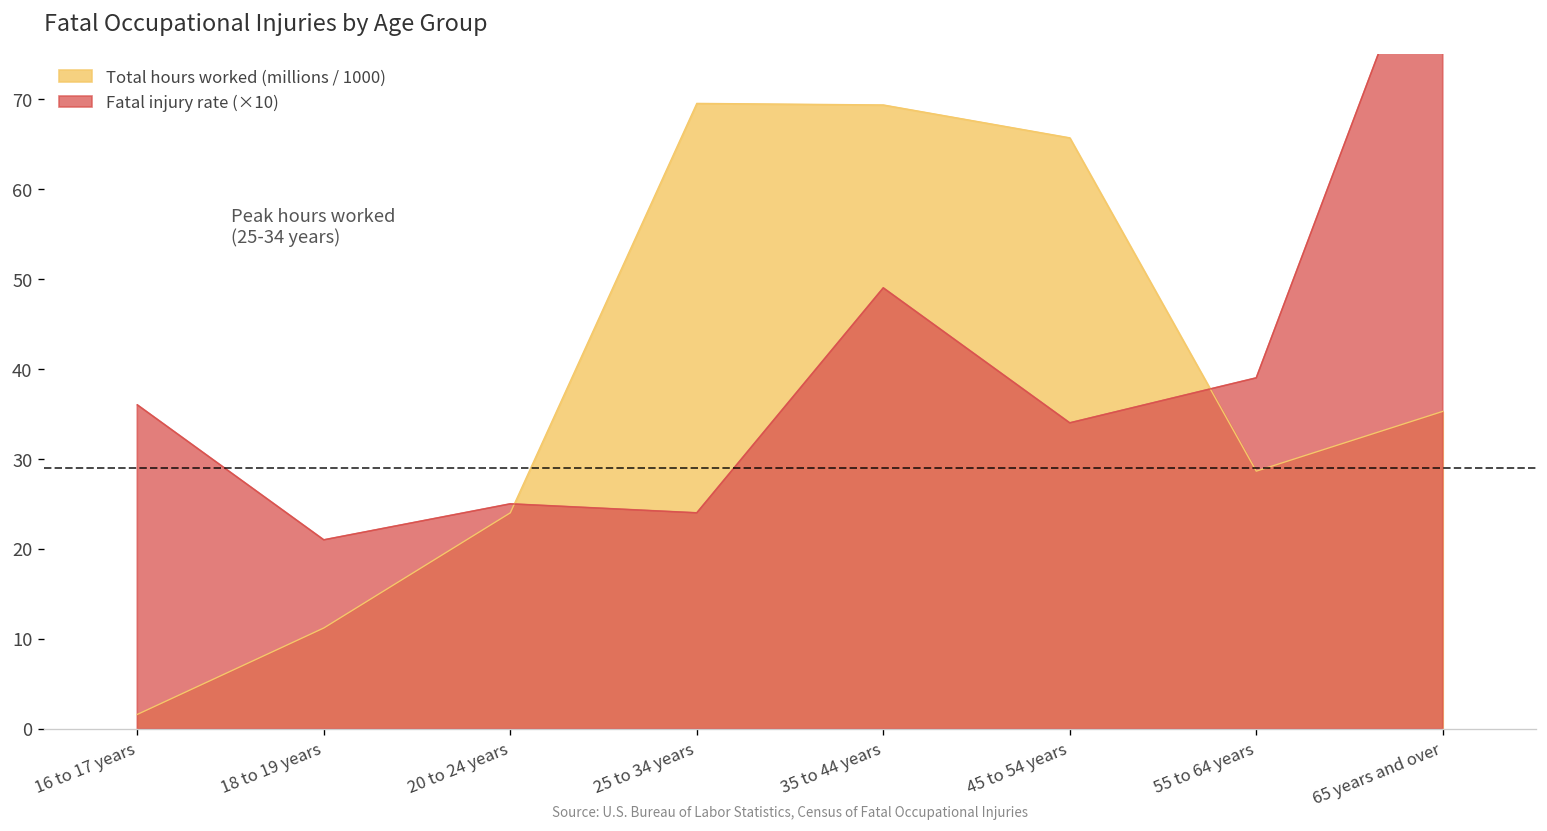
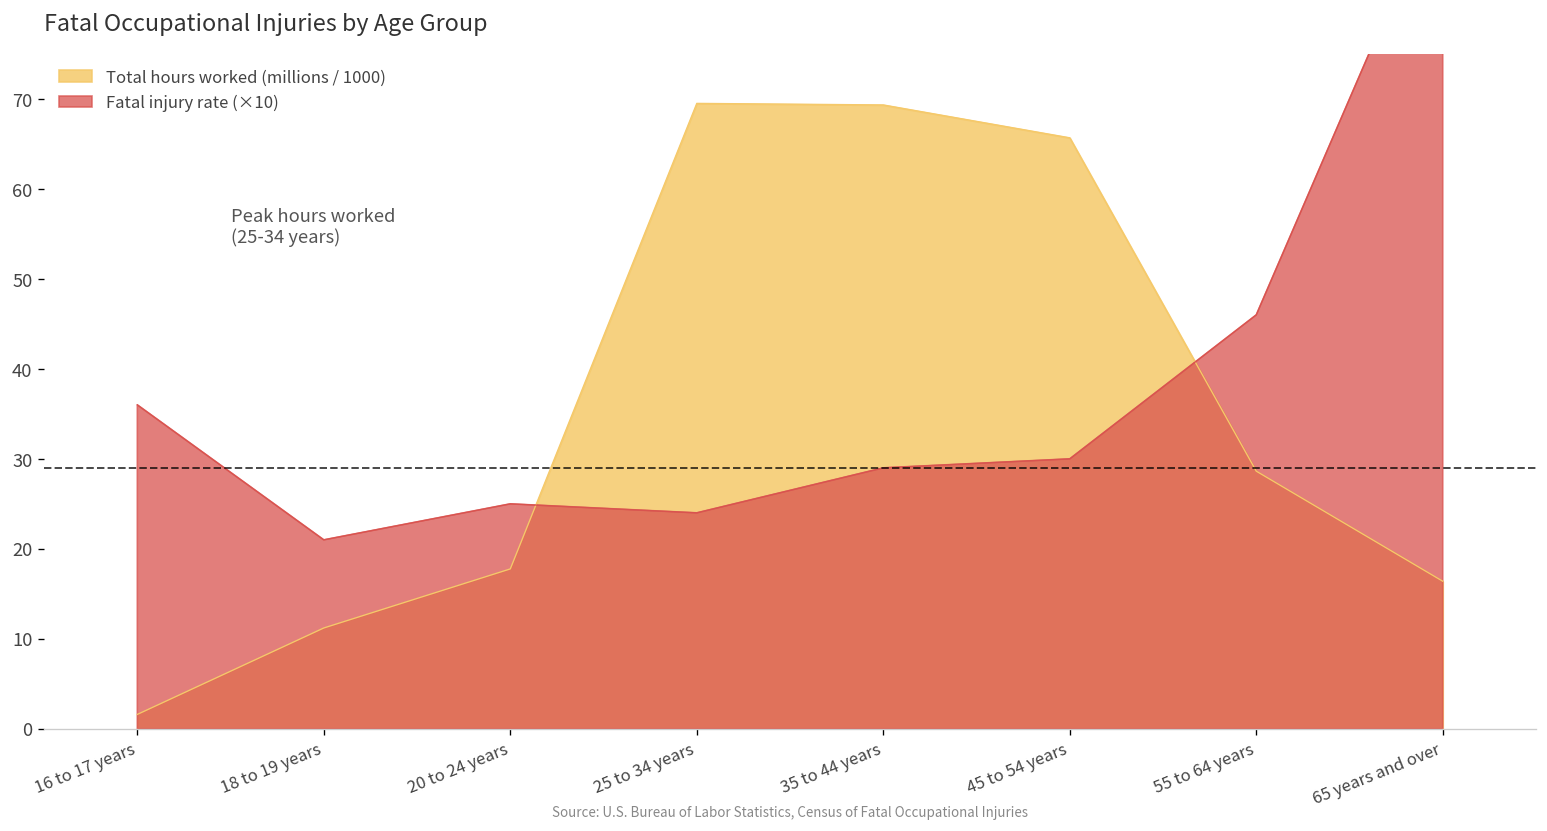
Total hours worked (millions / 1000), 20 to 24 years: 24 -> 18
Fatal injury rate (×10), 35 to 44 years: 49 -> 29
Fatal injury rate (×10), 45 to 54 years: 34 -> 30
Fatal injury rate (×10), 55 to 64 years: 39 -> 46
Total hours worked (millions / 1000), 65 years and over: 35 -> 16
